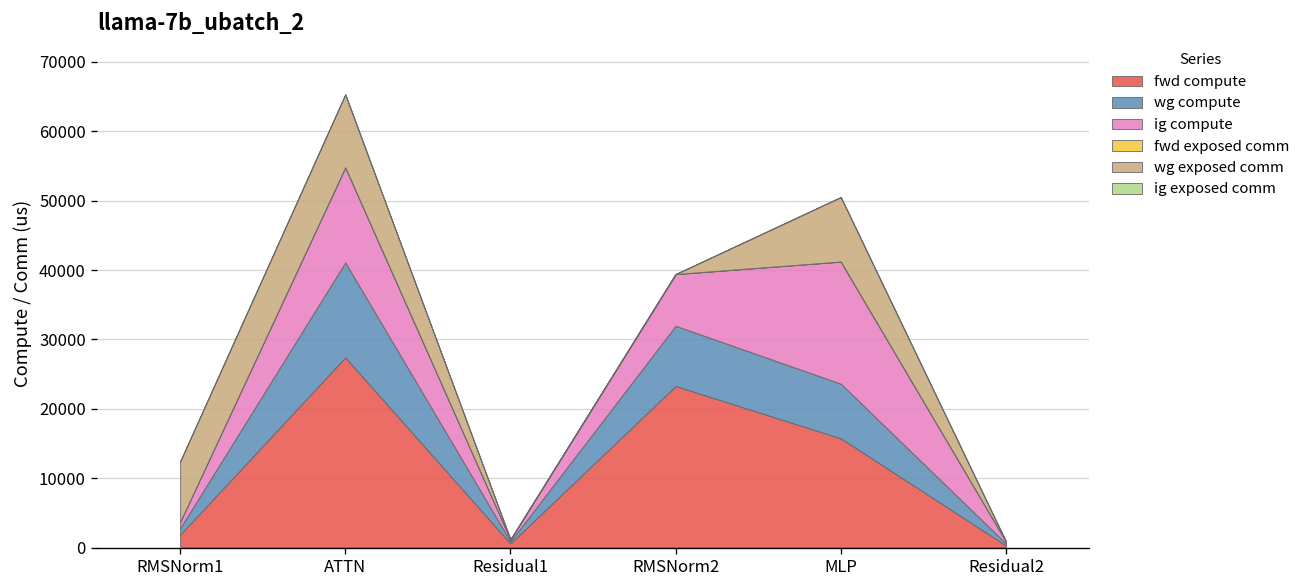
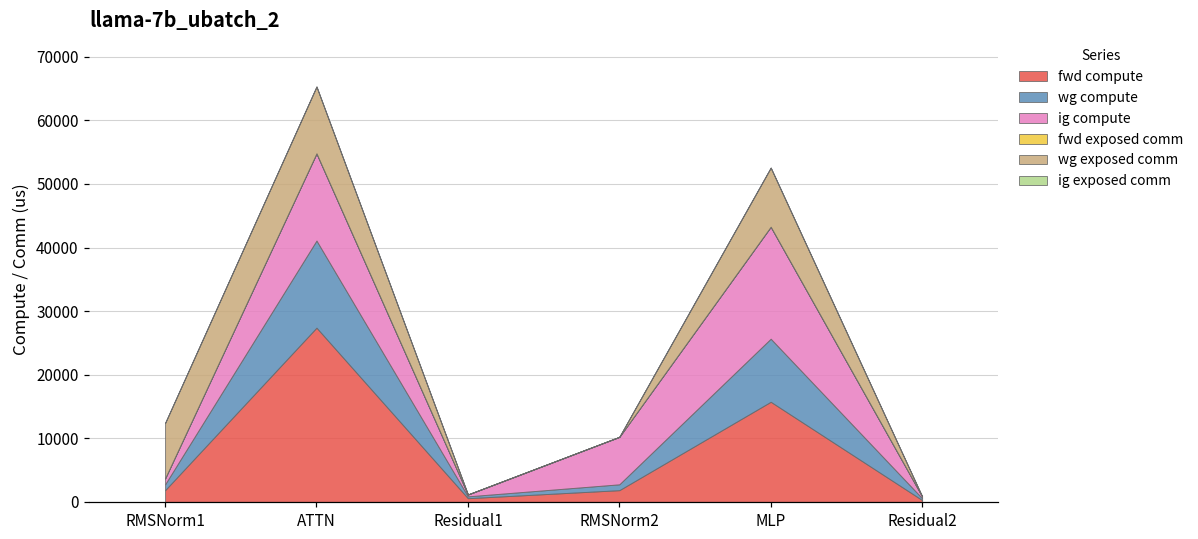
fwd compute, RMSNorm2: 23000 -> 2000
wg compute, RMSNorm2: 9000 -> 1000
wg compute, MLP: 8000 -> 10000
